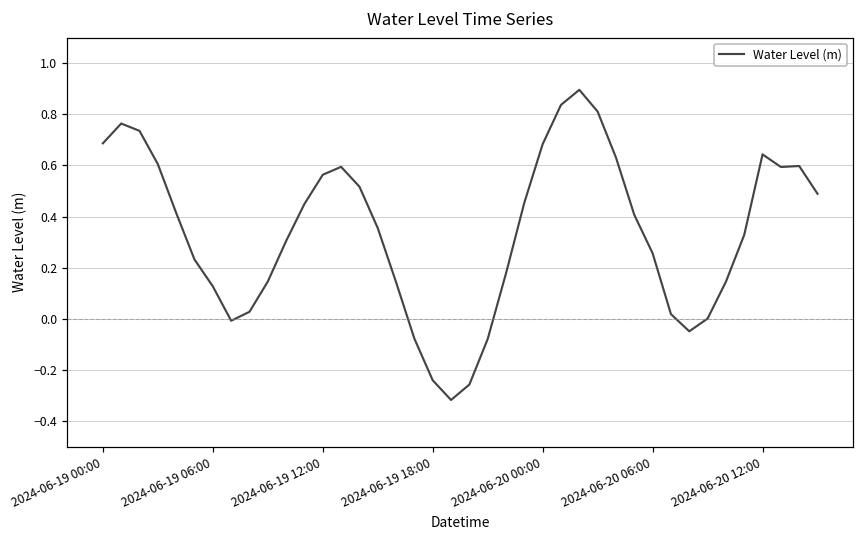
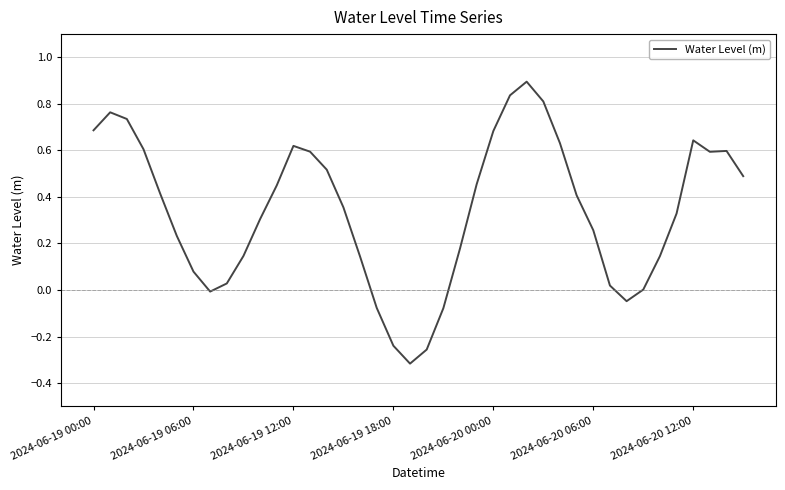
2024-06-19 06:00: 0.13 -> 0.08
2024-06-19 12:00: 0.56 -> 0.62
